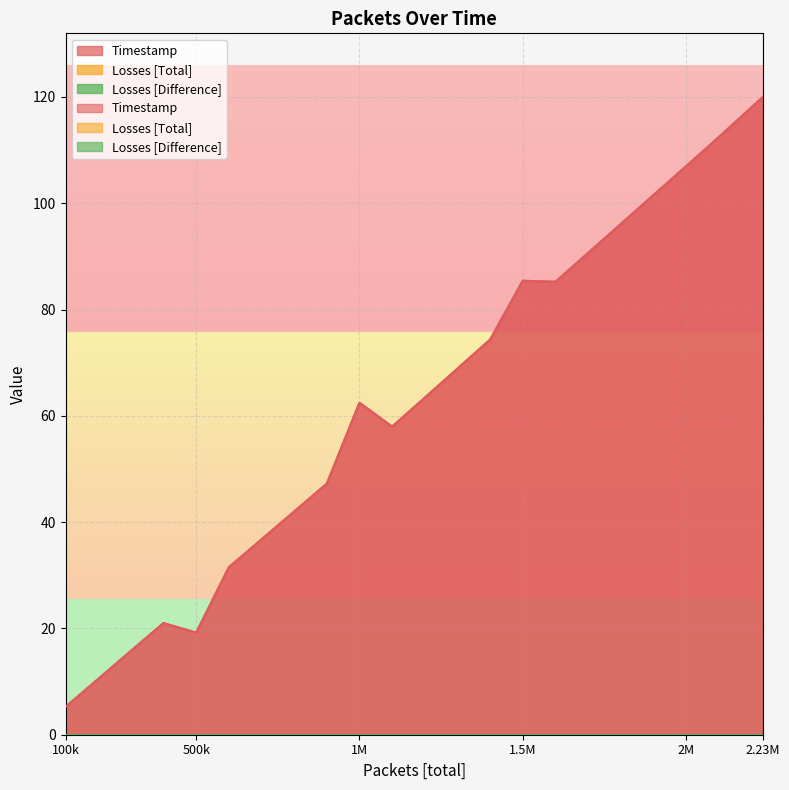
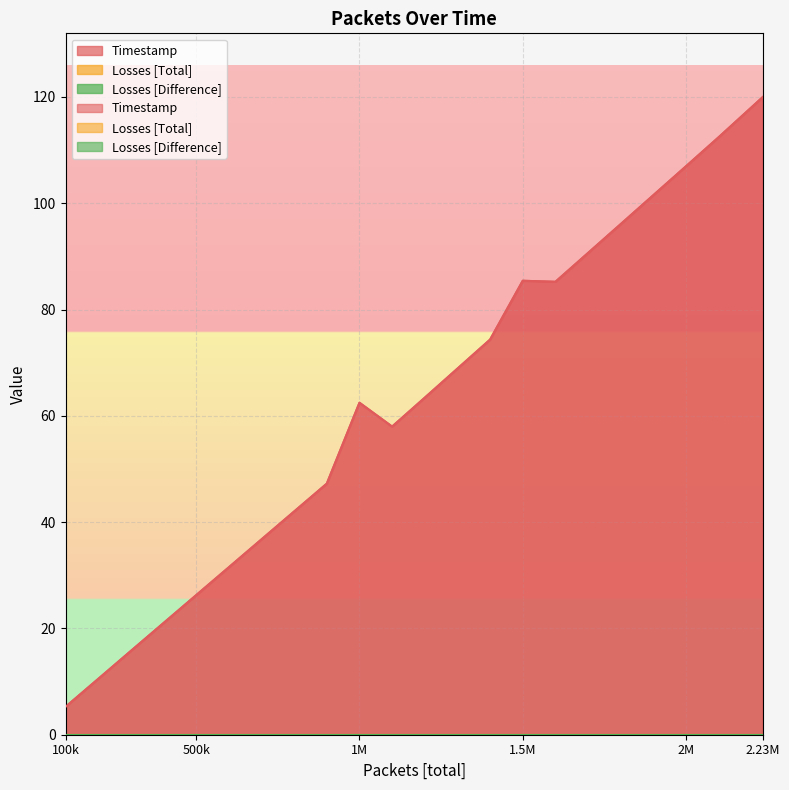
Timestamp, 500k: 19 -> 26
